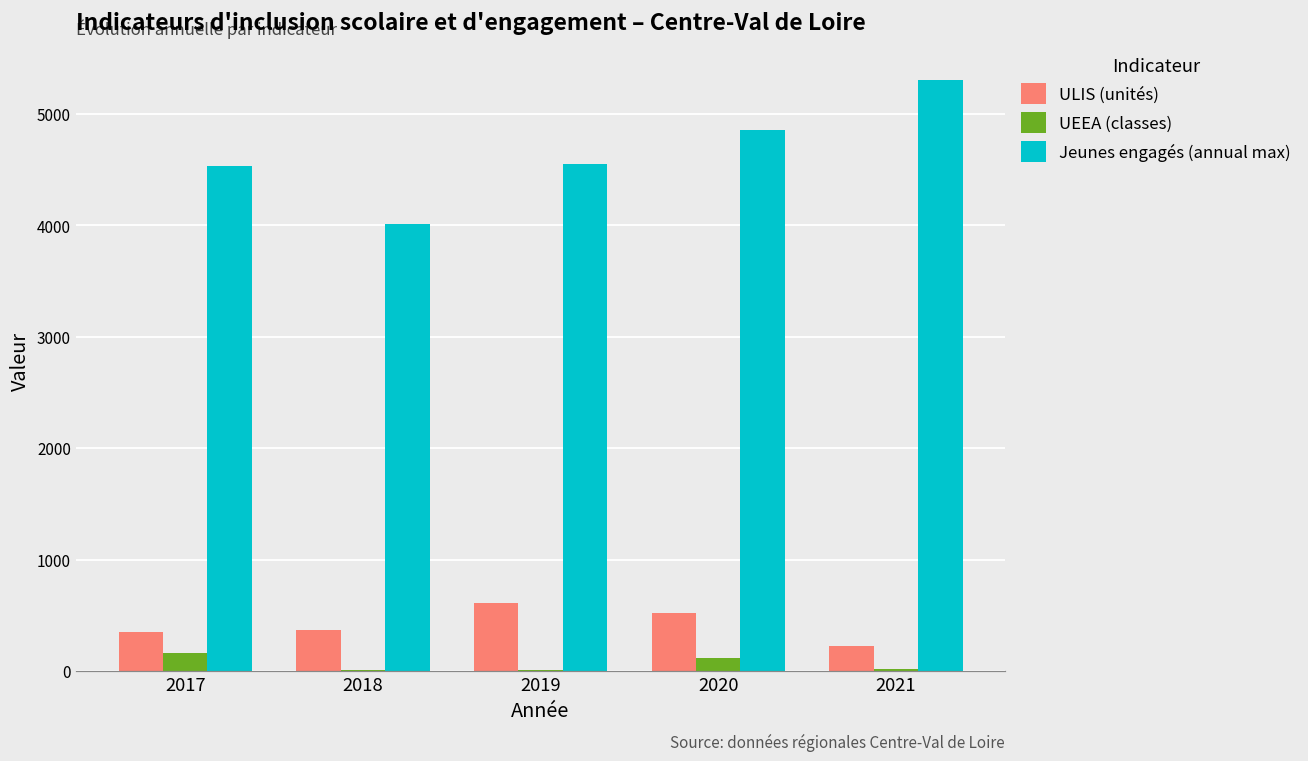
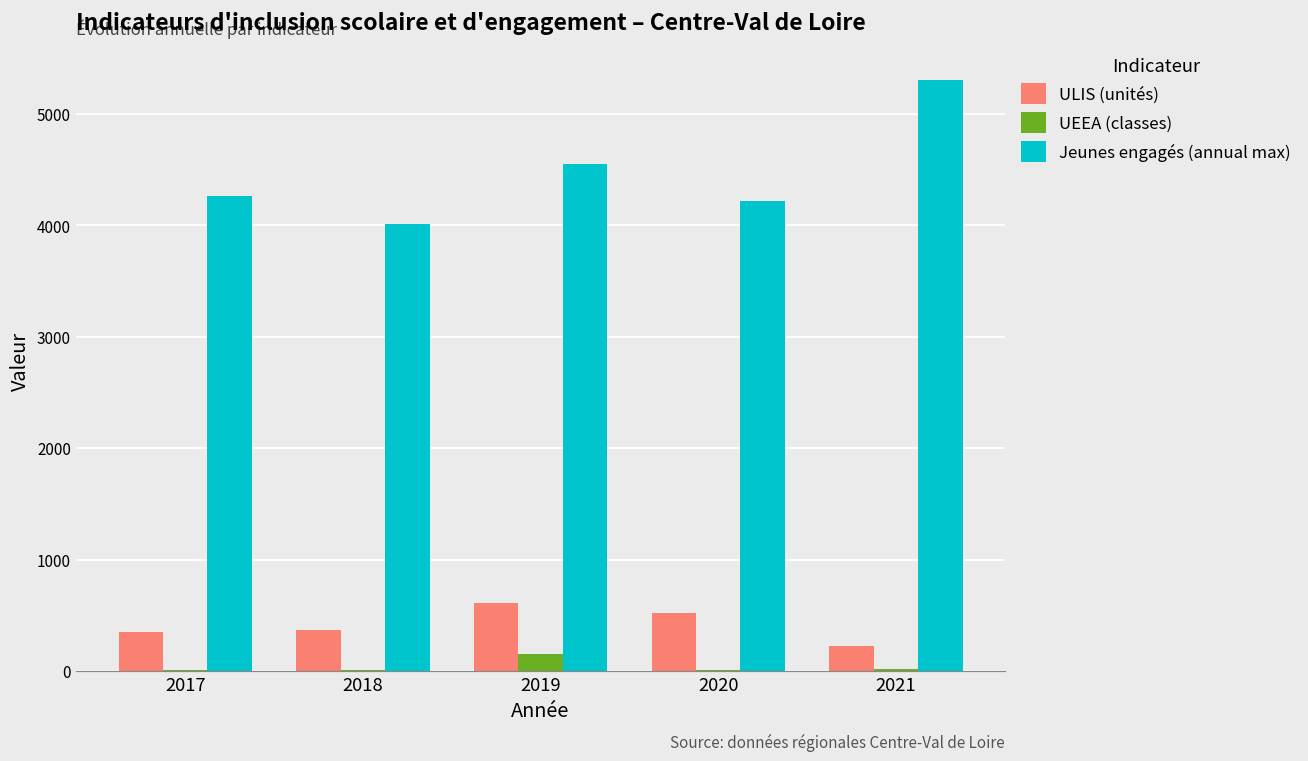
UEEA (classes), 2017: 160 -> 10
Jeunes engagés (annual max), 2017: 4530 -> 4260
UEEA (classes), 2019: 10 -> 150
UEEA (classes), 2020: 120 -> 10
Jeunes engagés (annual max), 2020: 4850 -> 4220
